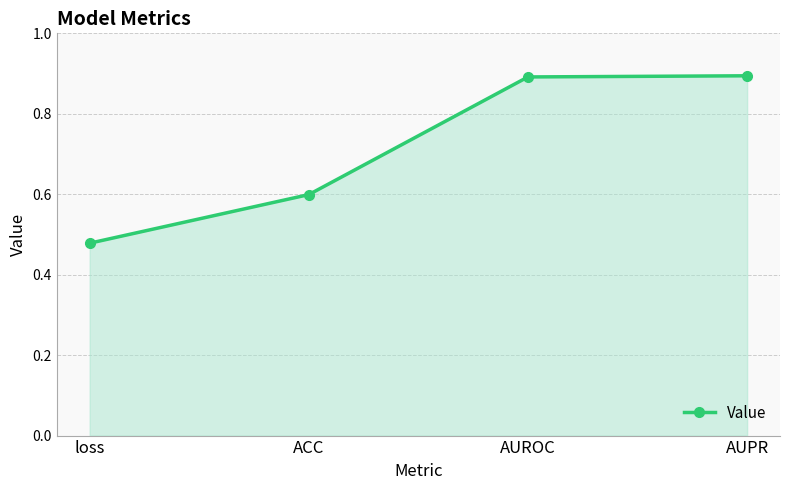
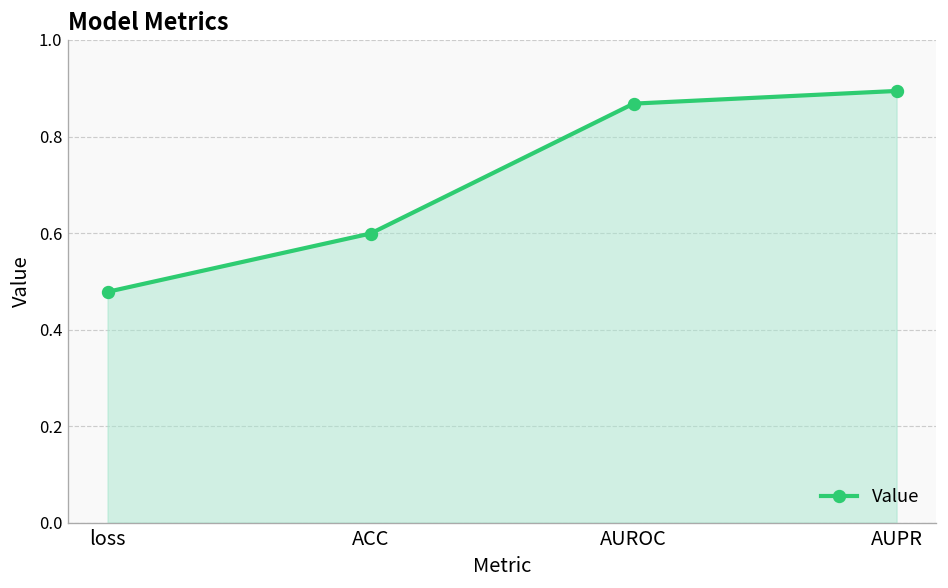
AUROC: 0.89 -> 0.87
